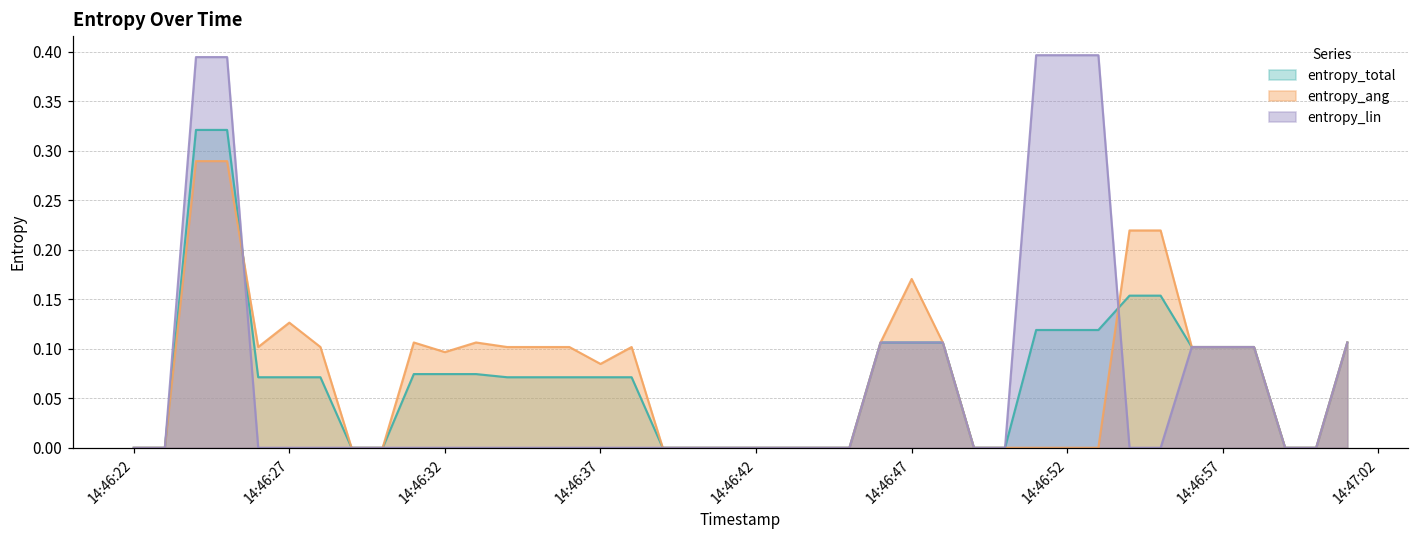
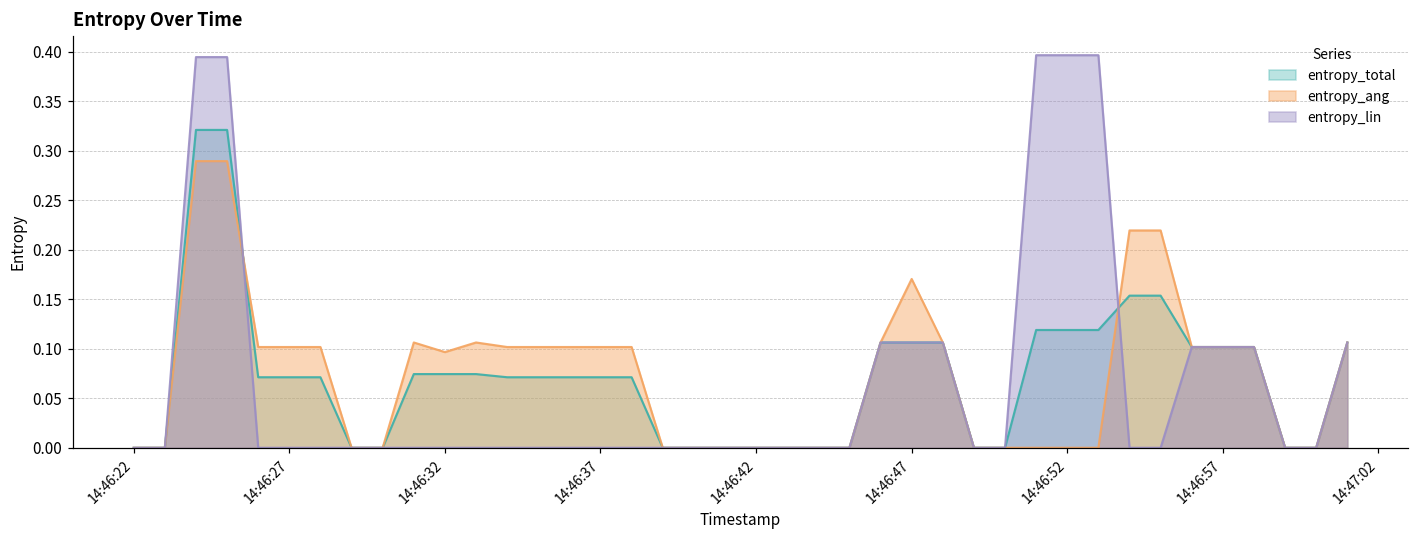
entropy_ang, 14:46:27: 0.13 -> 0.10
entropy_ang, 14:46:37: 0.08 -> 0.10
